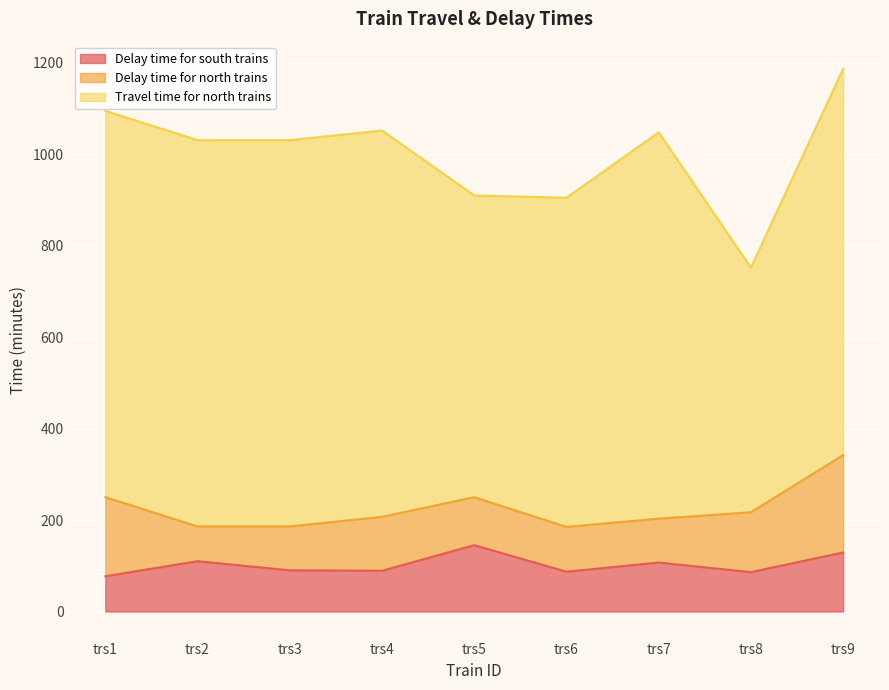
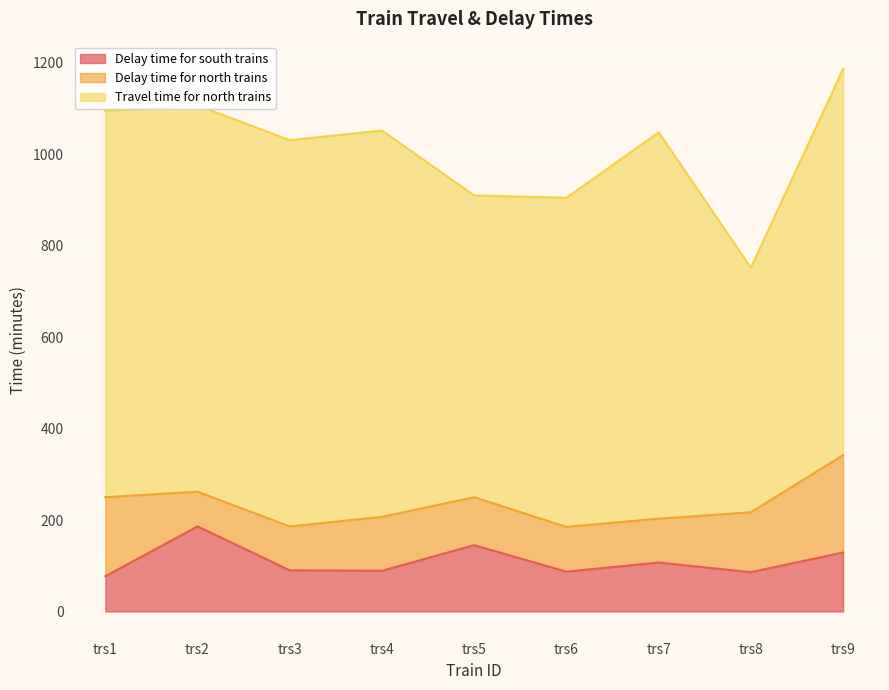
Delay time for south trains, trs2: 110 -> 190
